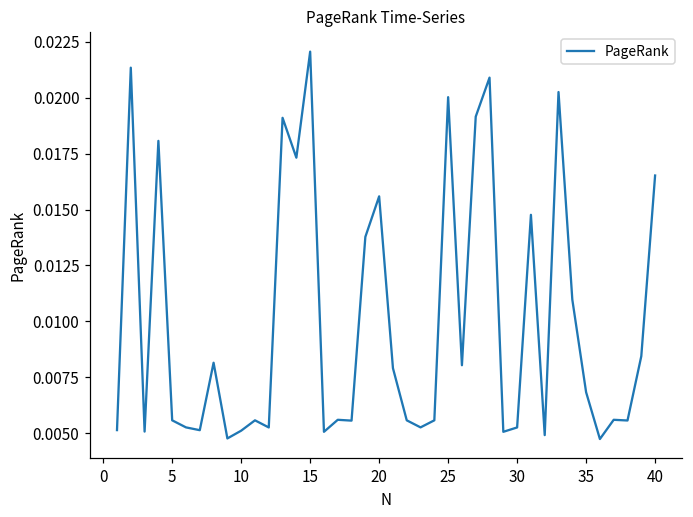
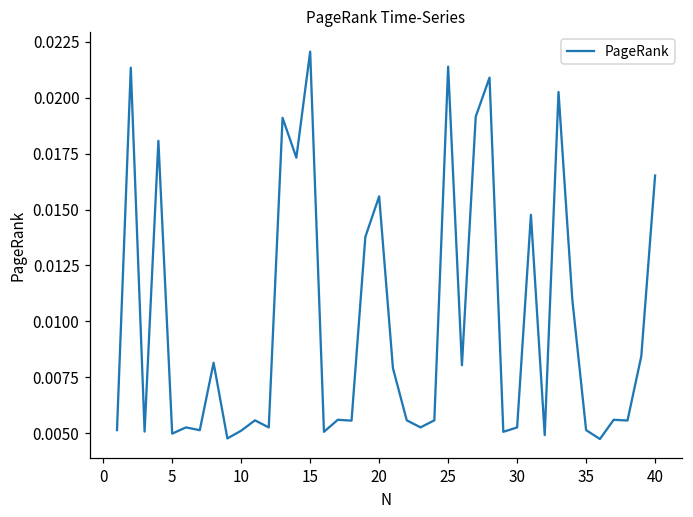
5: 0.0056 -> 0.0050
25: 0.0200 -> 0.0214
35: 0.0068 -> 0.0051
